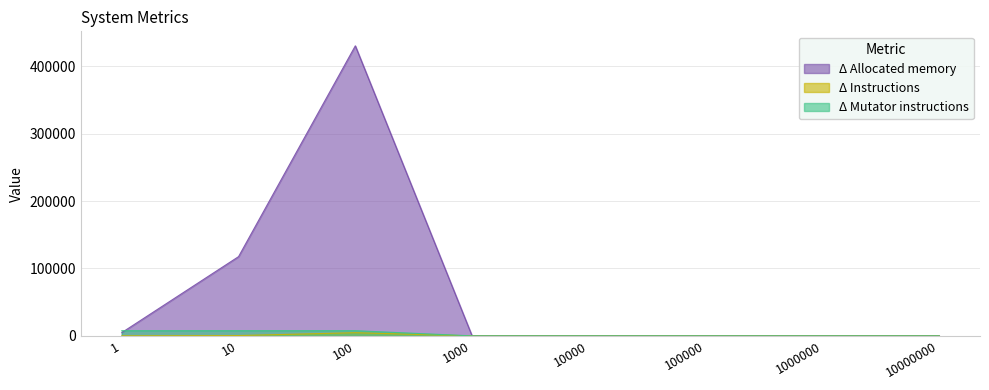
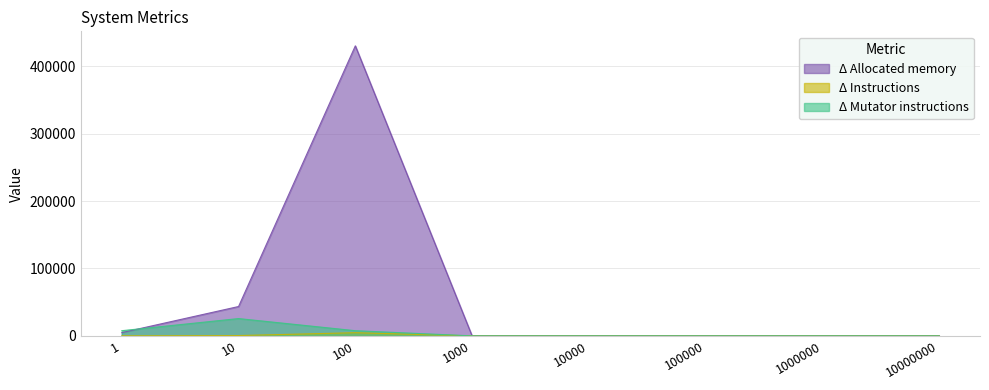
Δ Allocated memory, 10: 120000 -> 40000
Δ Mutator instructions, 10: 10000 -> 30000
